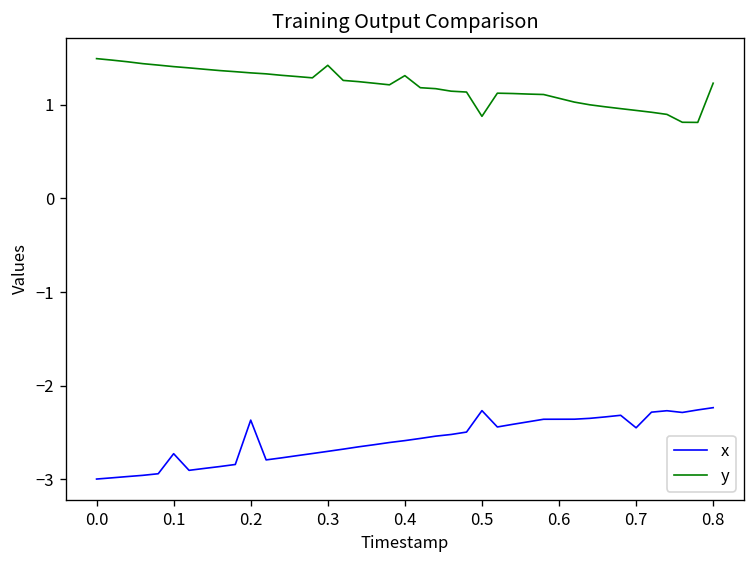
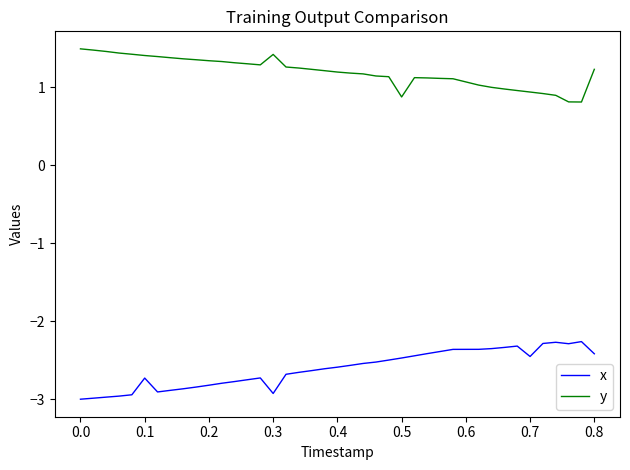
x, 0.2: -2.4 -> -2.8
x, 0.3: -2.7 -> -2.9
y, 0.4: 1.3 -> 1.2
x, 0.5: -2.3 -> -2.5
x, 0.8: -2.2 -> -2.4
